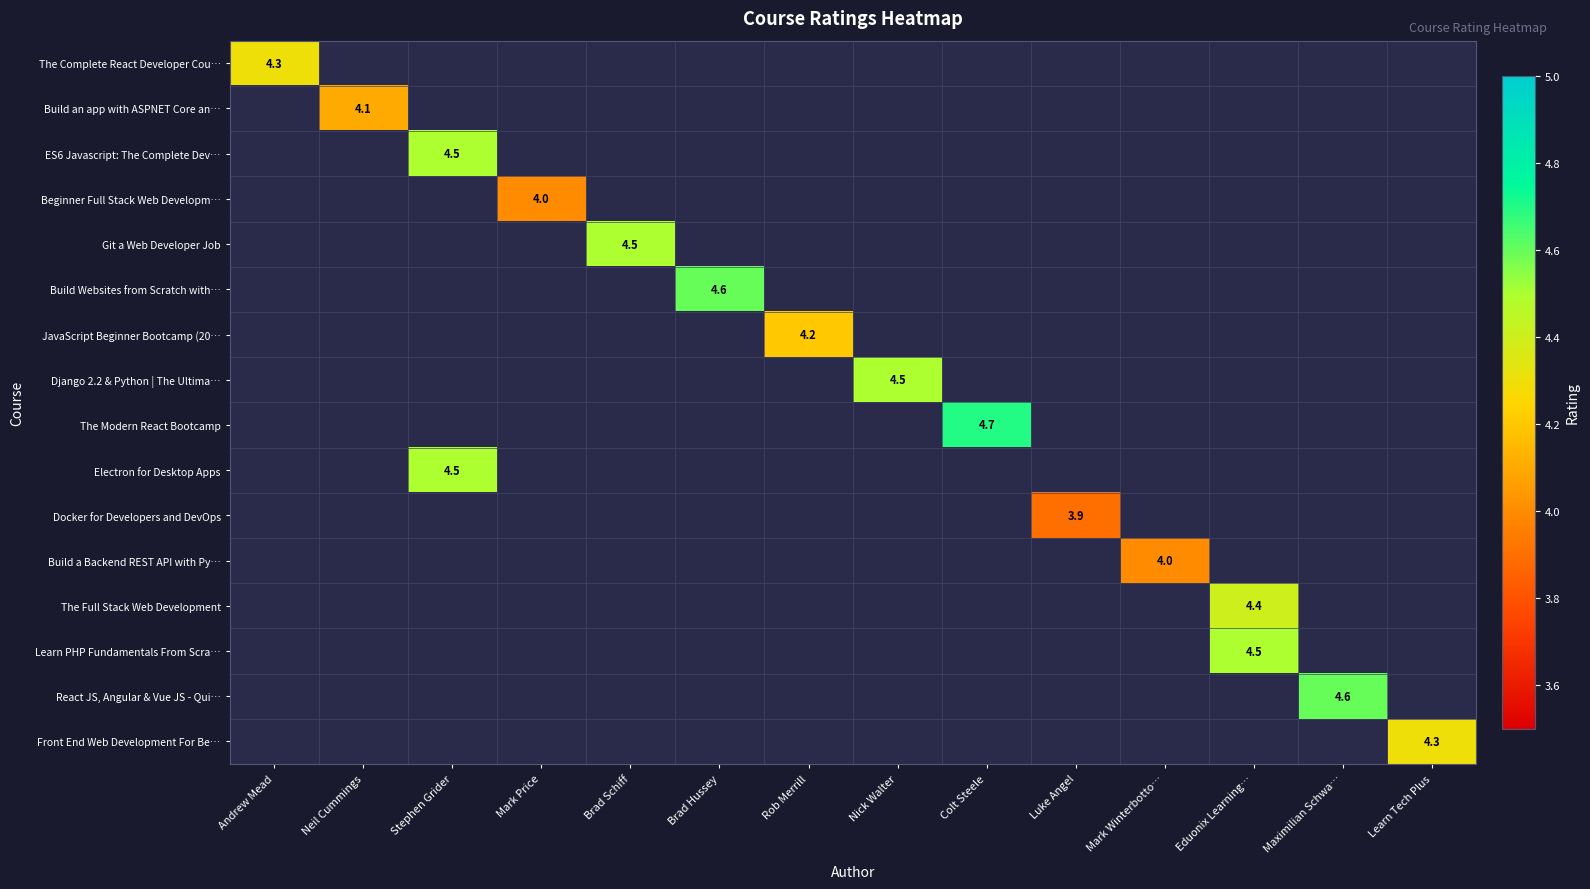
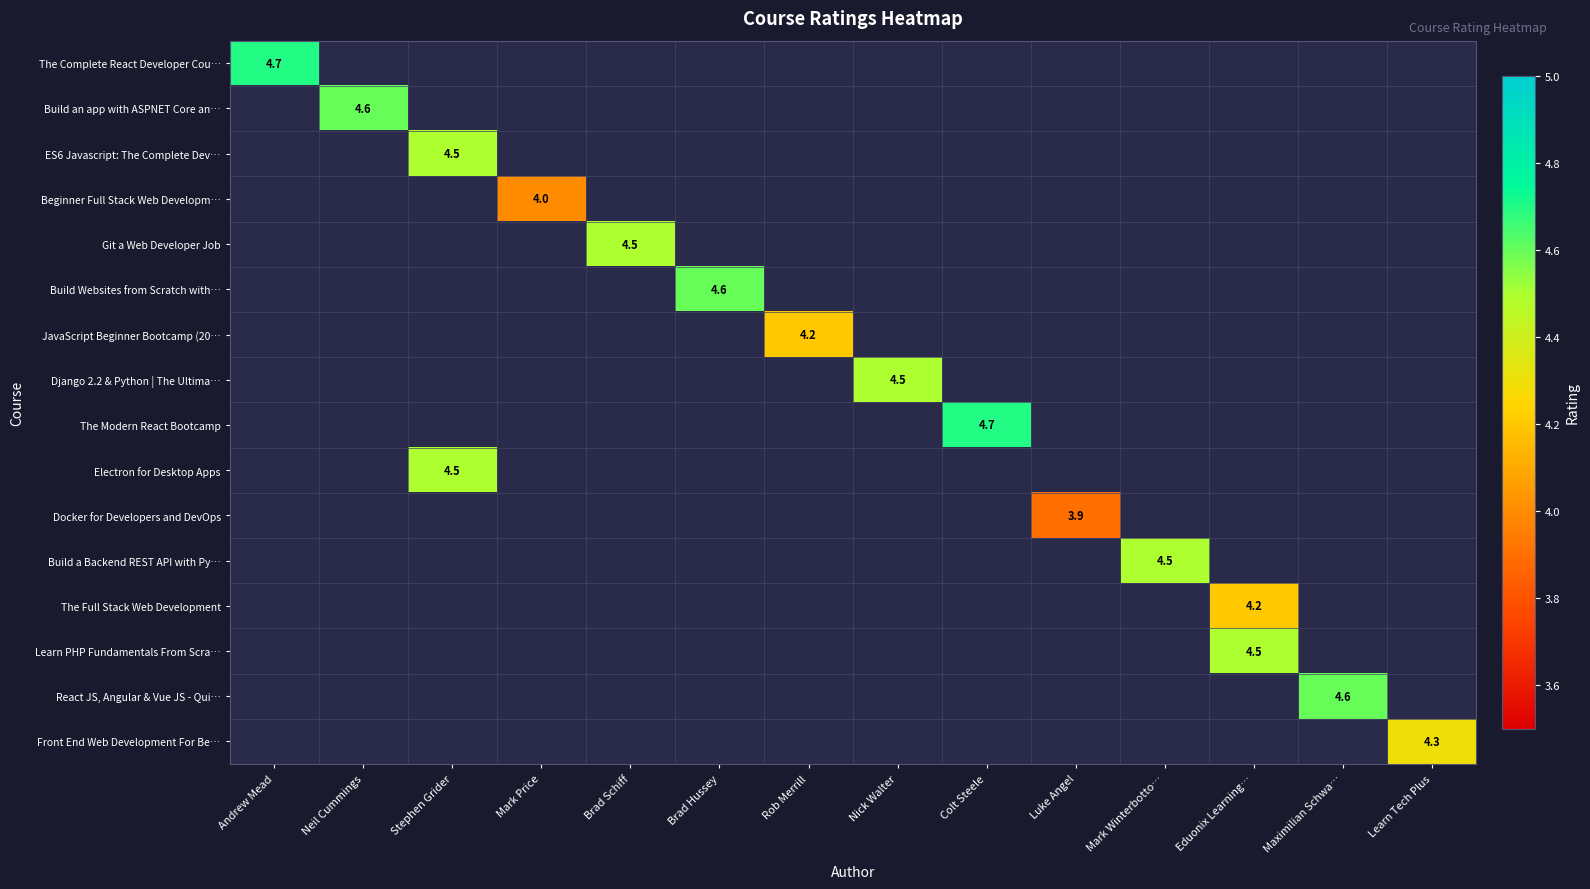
The Complete React Developer Cou…, Andrew Mead: 4.3 -> 4.7
Build an app with ASPNET Core an…, Neil Cummings: 4.1 -> 4.6
Build a Backend REST API with Py…, Mark Winterbotto…: 4.0 -> 4.5
The Full Stack Web Development, Eduonix Learning…: 4.4 -> 4.2
